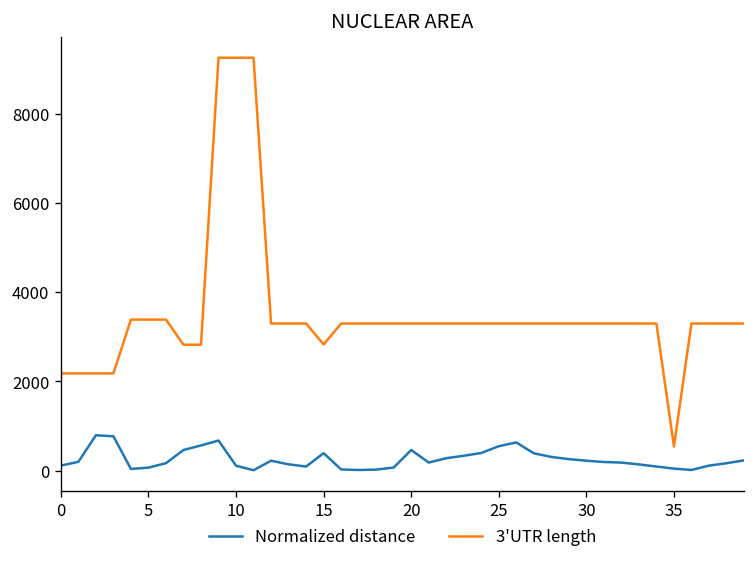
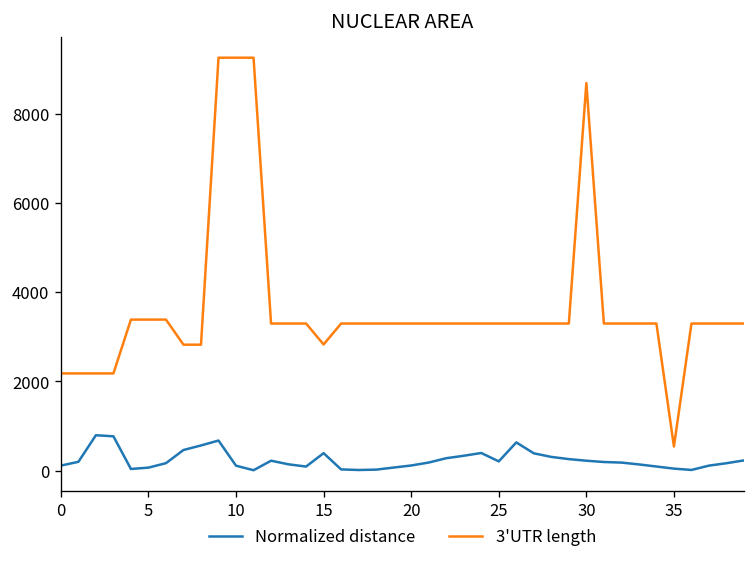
Normalized distance, 20: 500 -> 100
Normalized distance, 25: 600 -> 200
3'UTR length, 30: 3300 -> 8700
